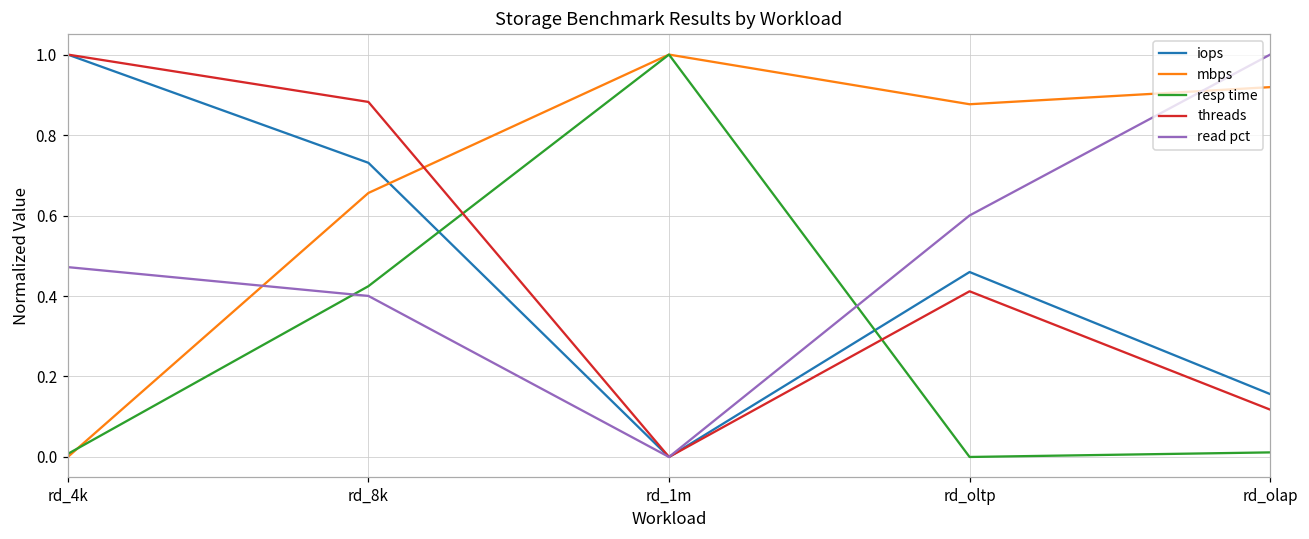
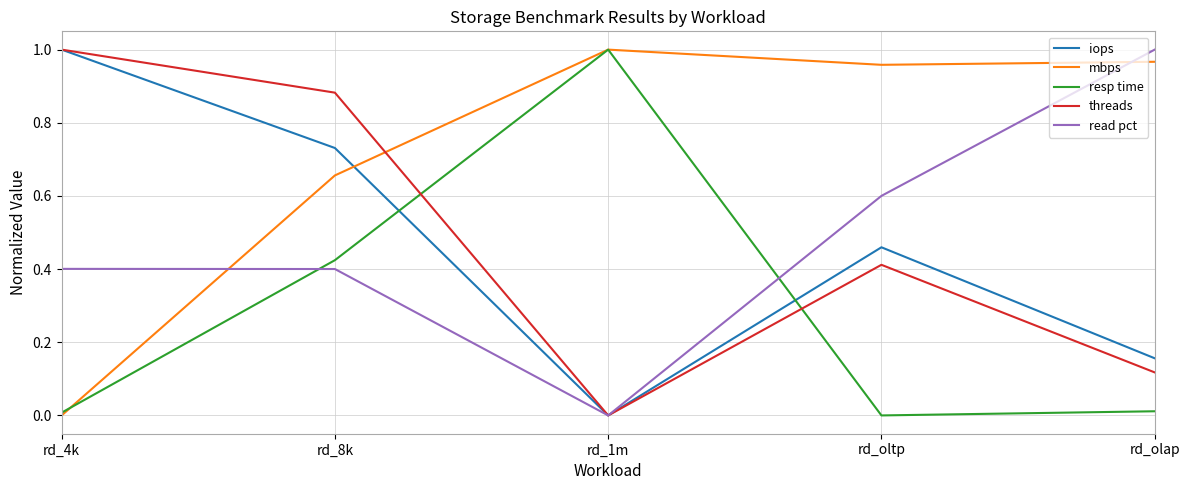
read pct, rd_4k: 0.47 -> 0.40
mbps, rd_oltp: 0.88 -> 0.96
mbps, rd_olap: 0.92 -> 0.97
